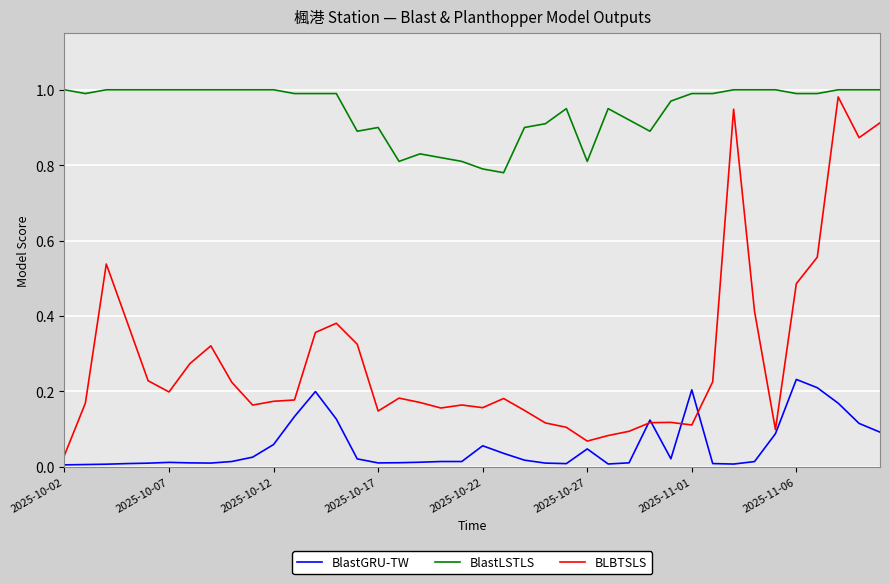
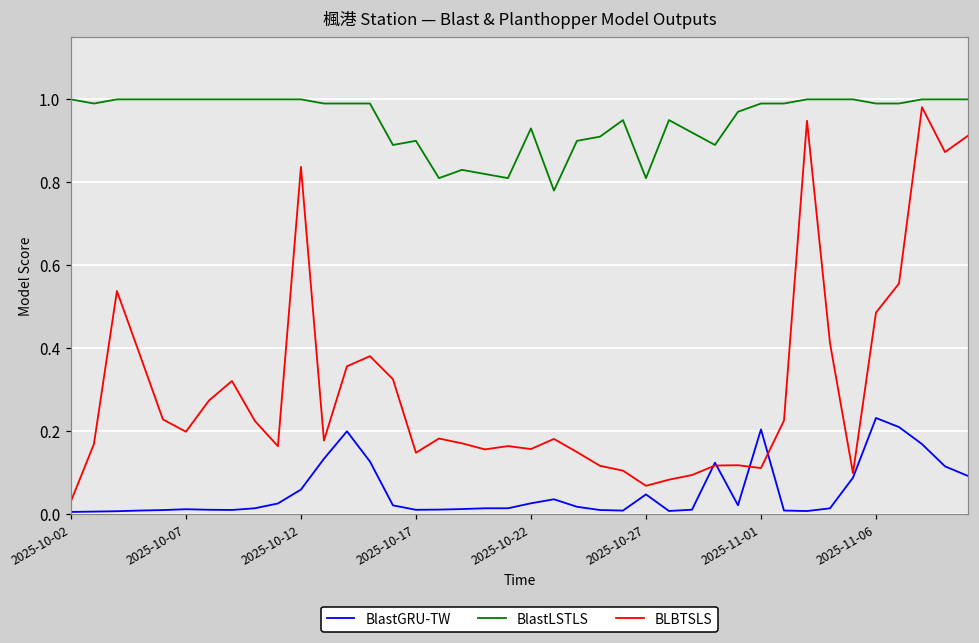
BLBTSLS, 2025-10-12: 0.17 -> 0.84
BlastGRU-TW, 2025-10-22: 0.06 -> 0.03
BlastLSTLS, 2025-10-22: 0.79 -> 0.93
